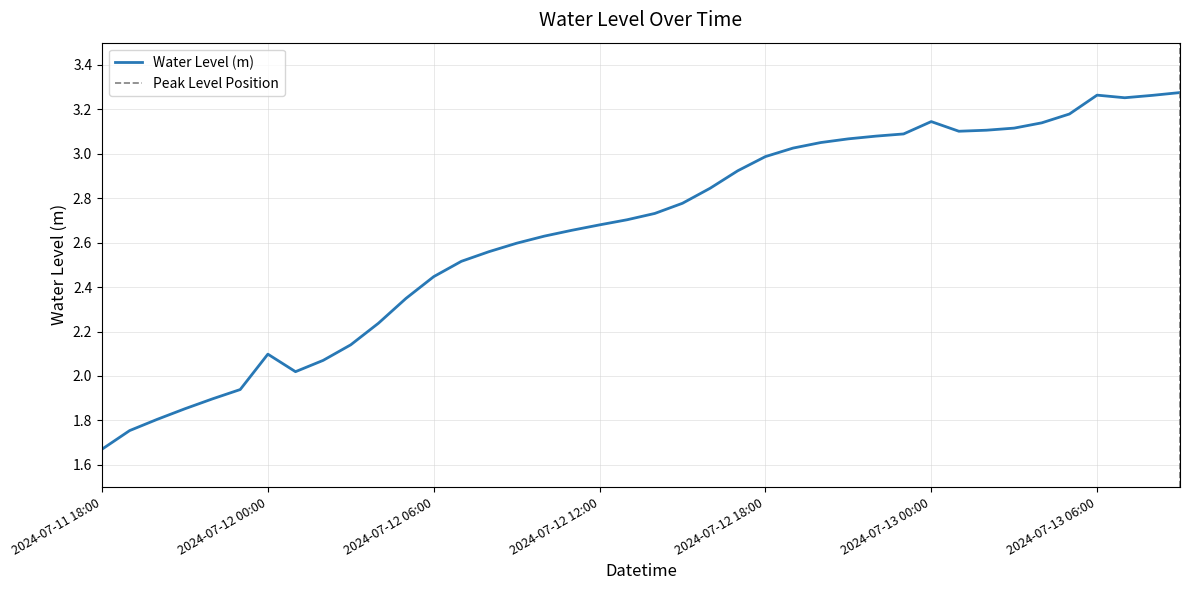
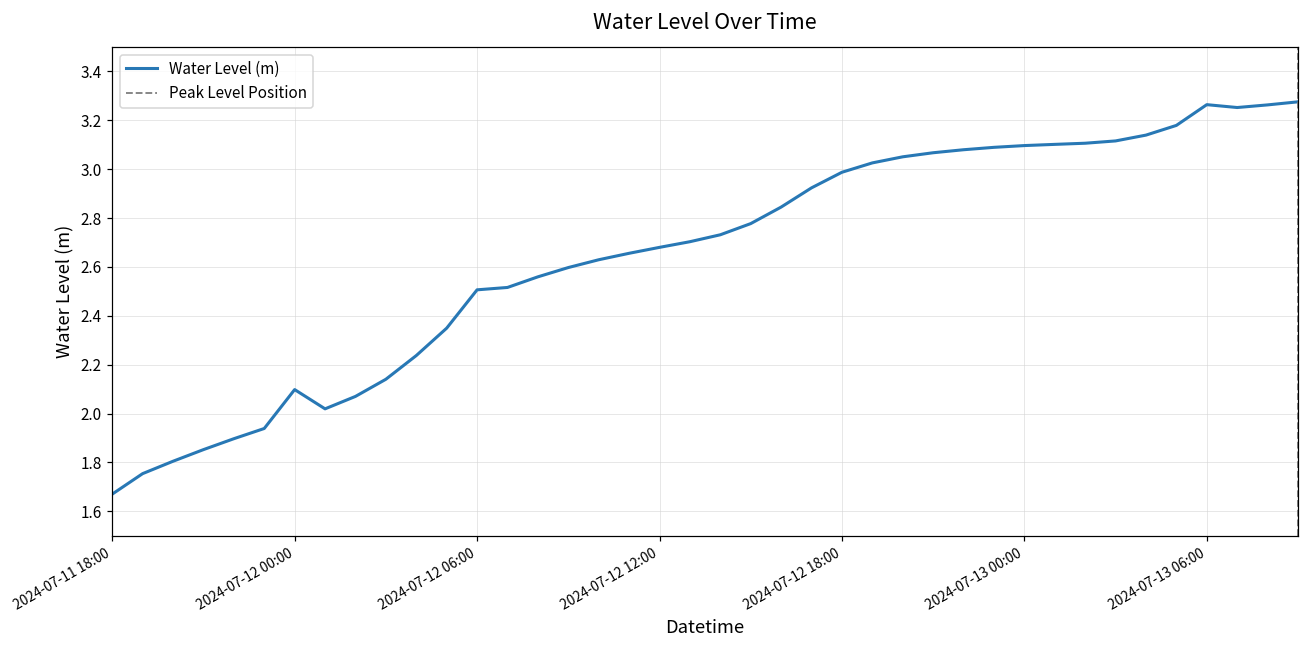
2024-07-12 06:00: 2.45 -> 2.51
2024-07-13 00:00: 3.14 -> 3.10
